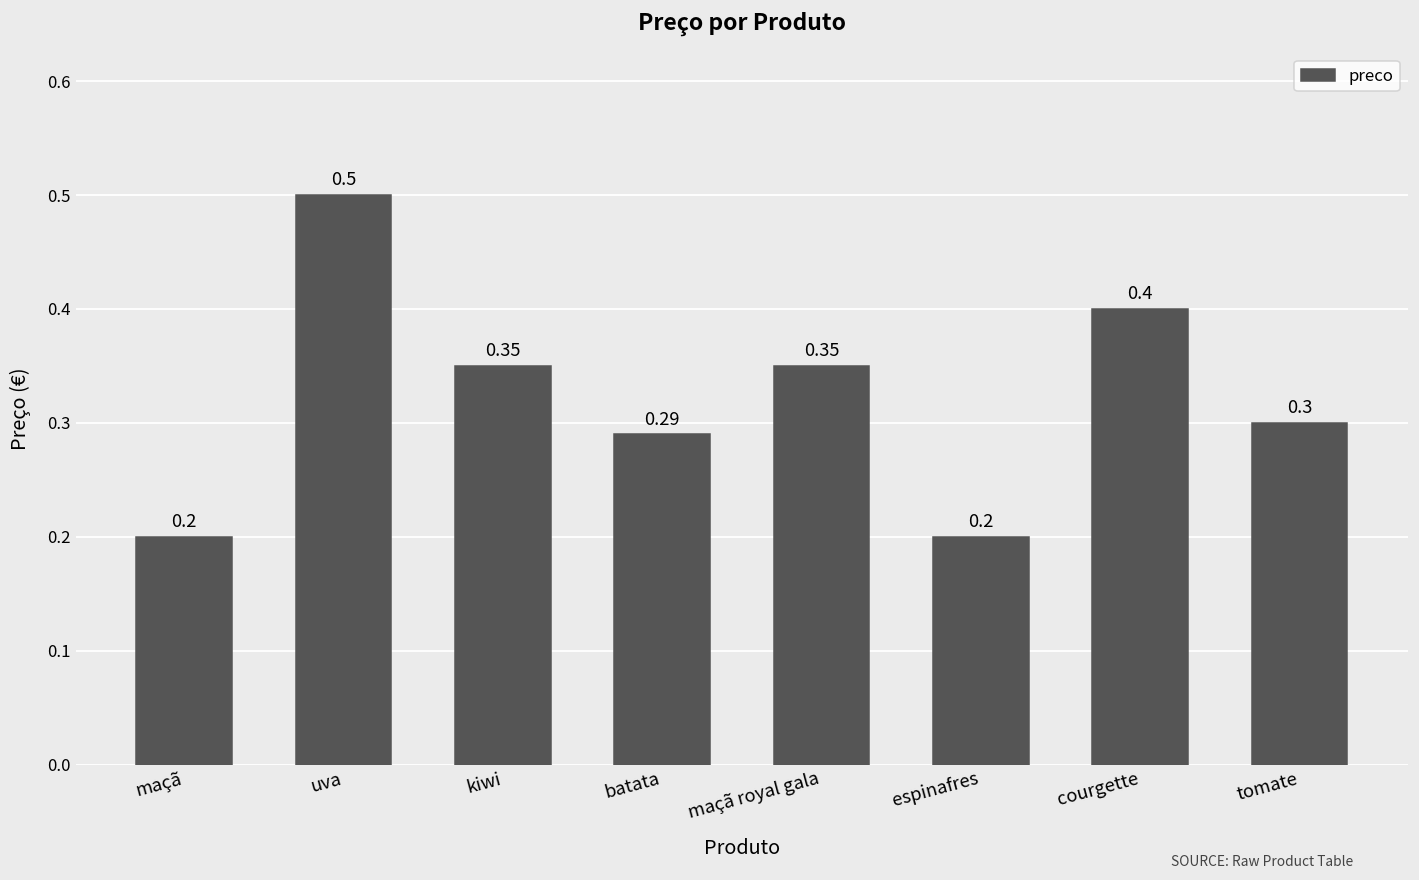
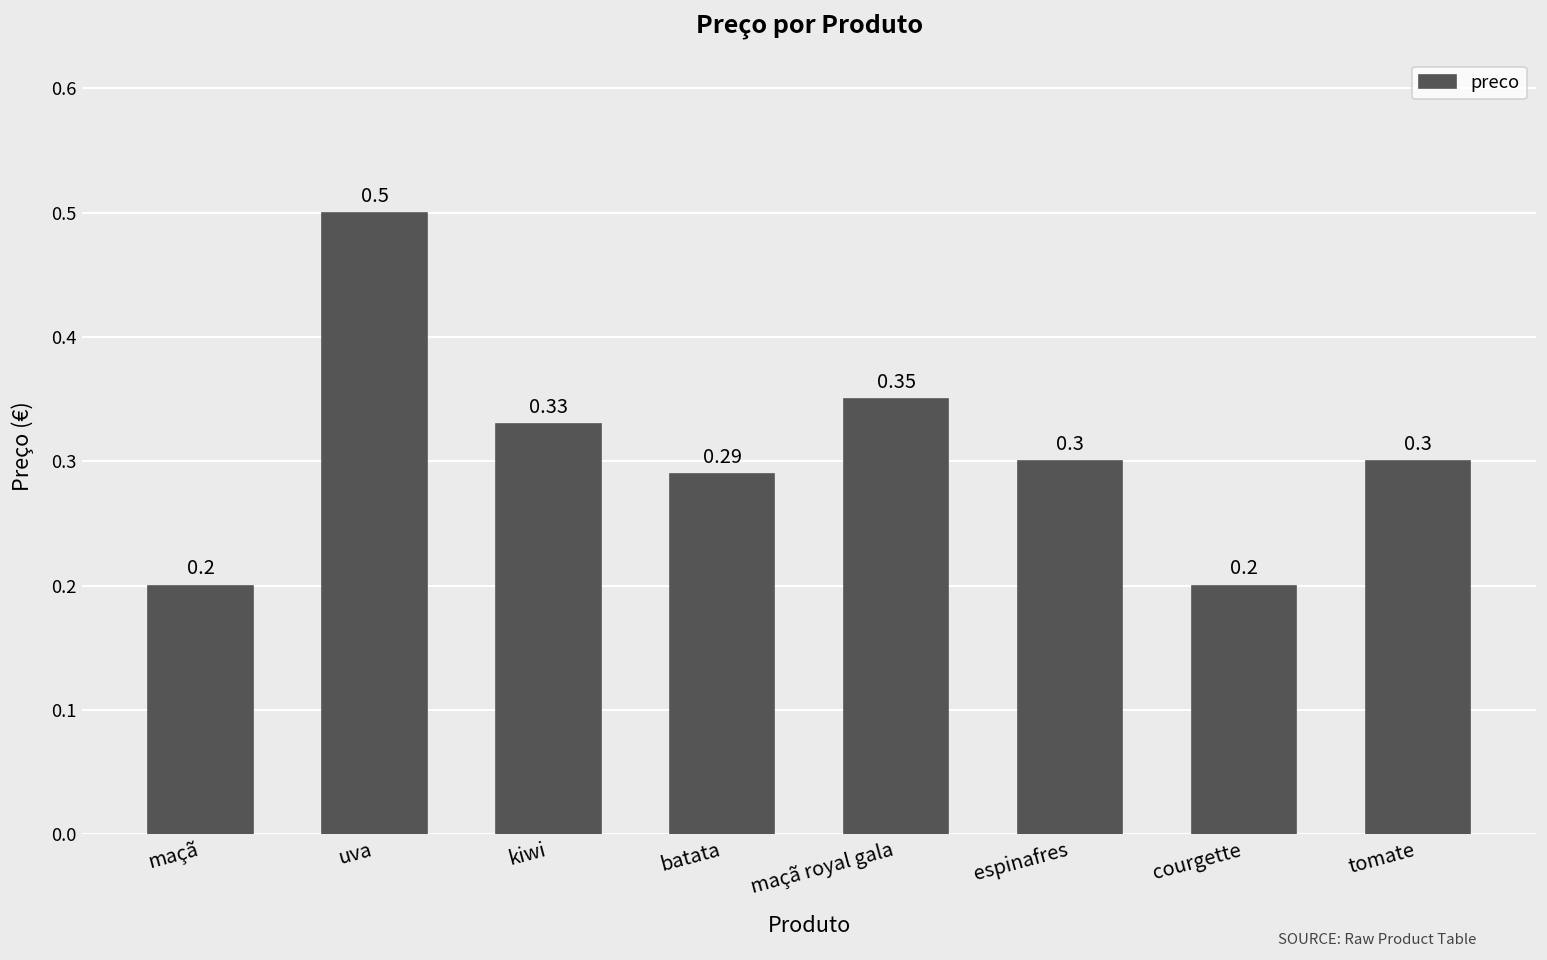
kiwi: 0.35 -> 0.33
espinafres: 0.2 -> 0.3
courgette: 0.4 -> 0.2
